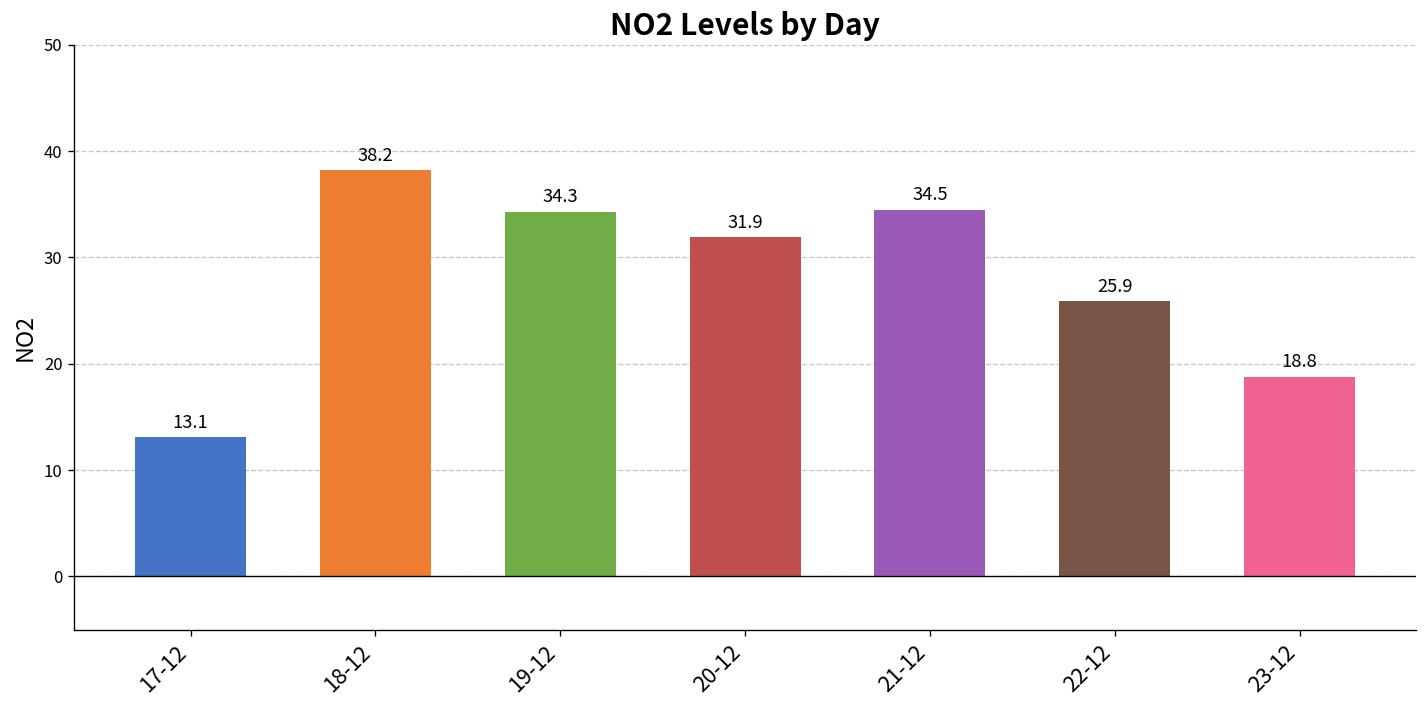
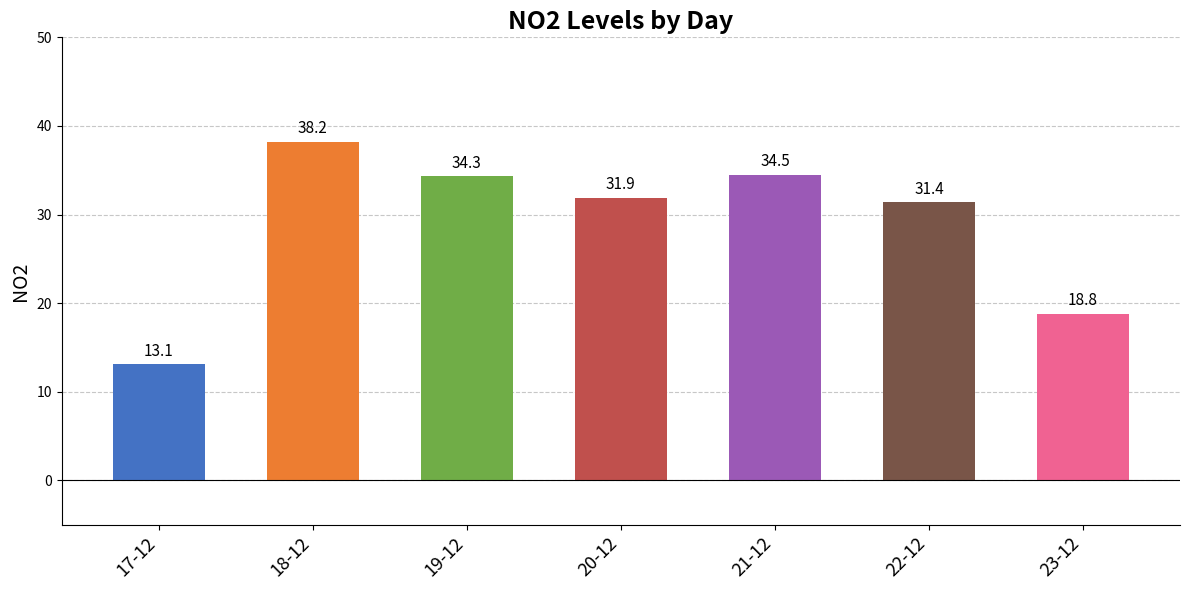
22-12: 25.9 -> 31.4
